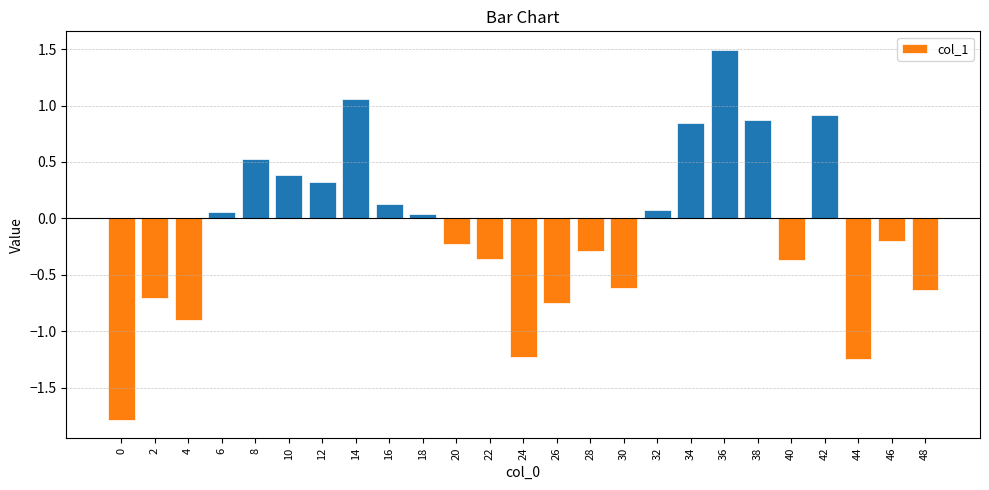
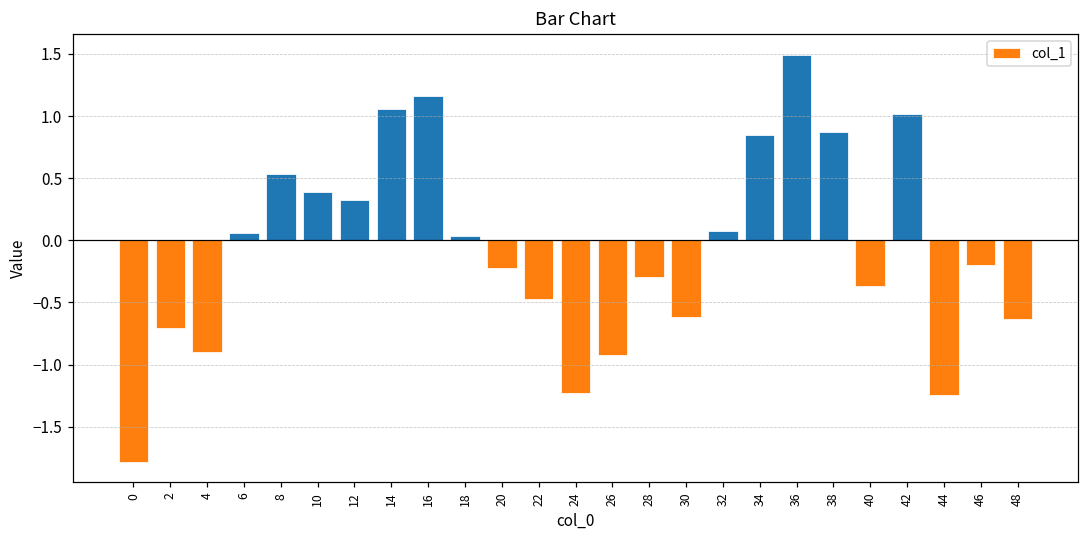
16: 0.13 -> 1.16
22: -0.36 -> -0.47
26: -0.75 -> -0.93
42: 0.92 -> 1.02
